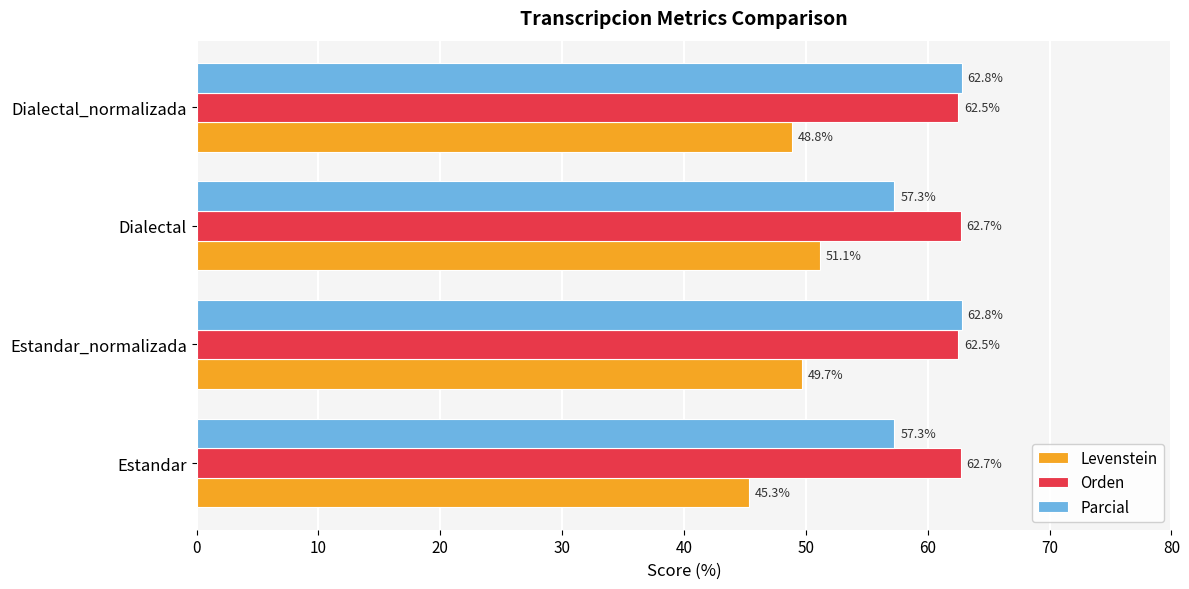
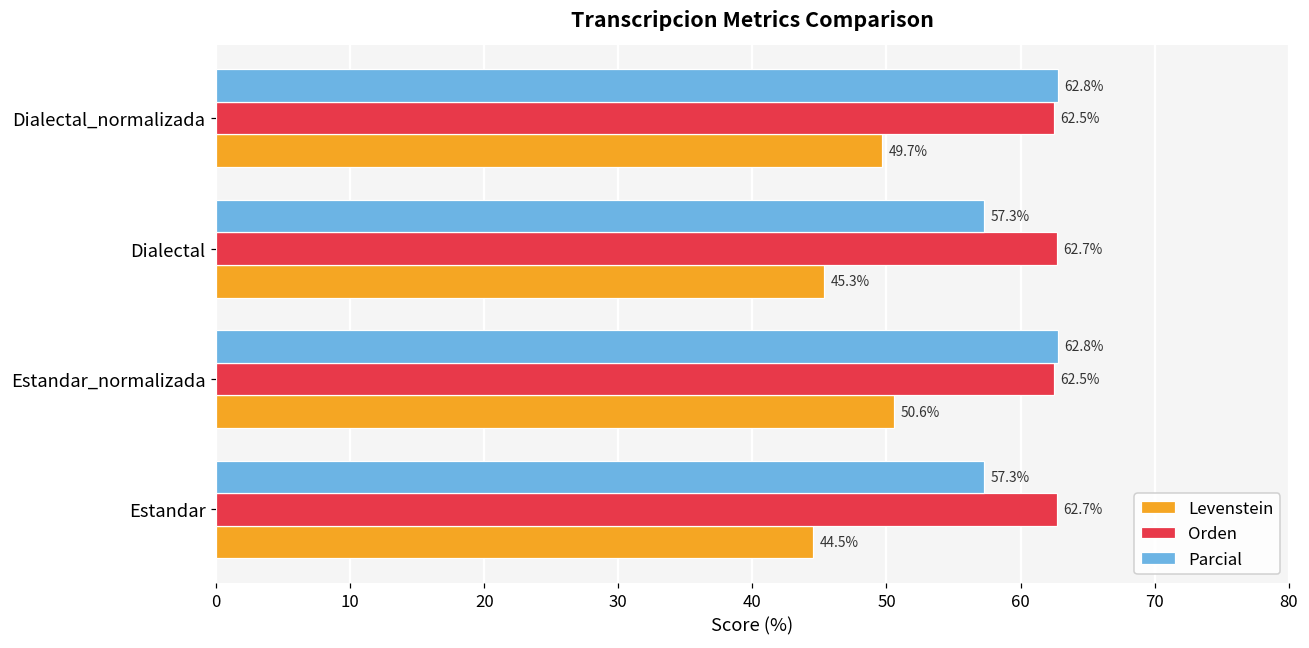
Levenstein, Dialectal_normalizada: 48.8% -> 49.7%
Levenstein, Dialectal: 51.1% -> 45.3%
Levenstein, Estandar_normalizada: 49.7% -> 50.6%
Levenstein, Estandar: 45.3% -> 44.5%
